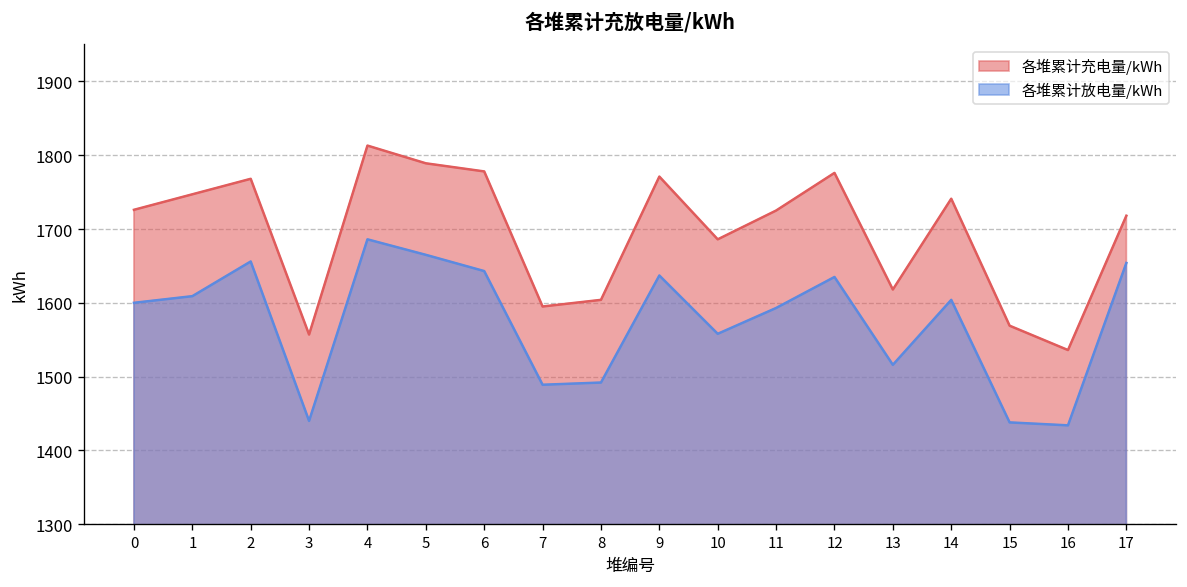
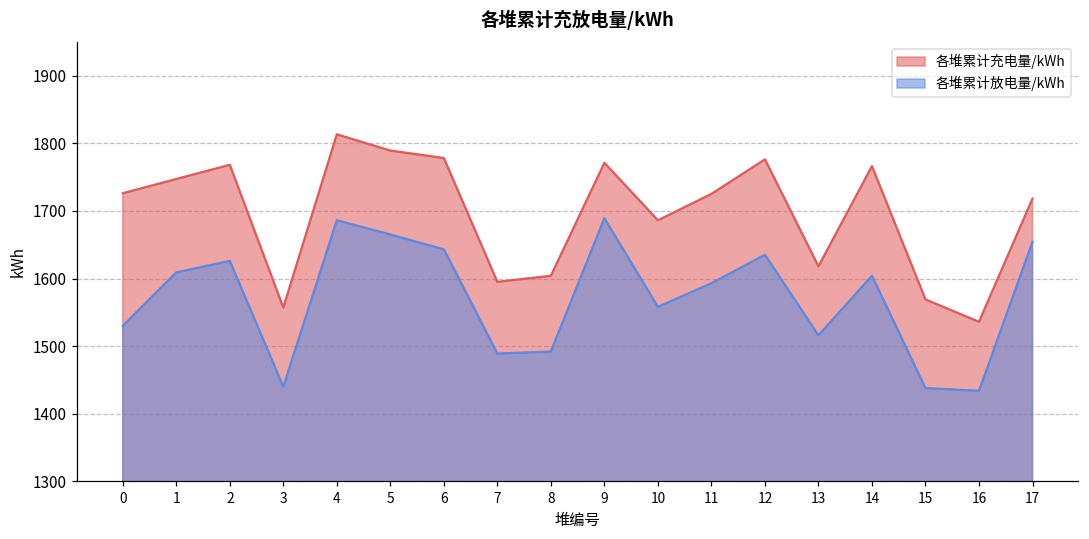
各堆累计放电量/kWh, 0: 1600 -> 1530
各堆累计放电量/kWh, 2: 1660 -> 1630
各堆累计放电量/kWh, 9: 1640 -> 1690
各堆累计充电量/kWh, 14: 1740 -> 1770
